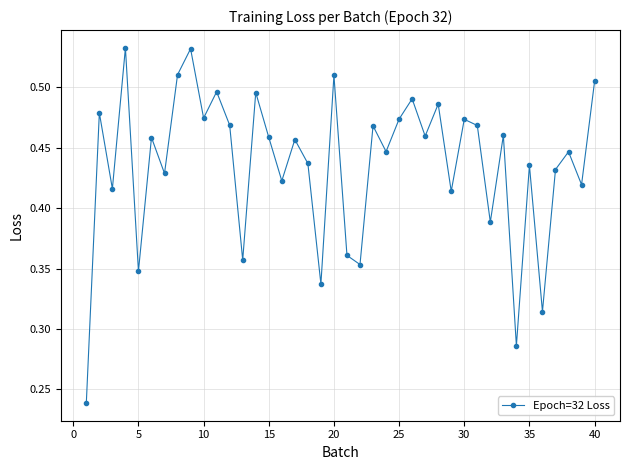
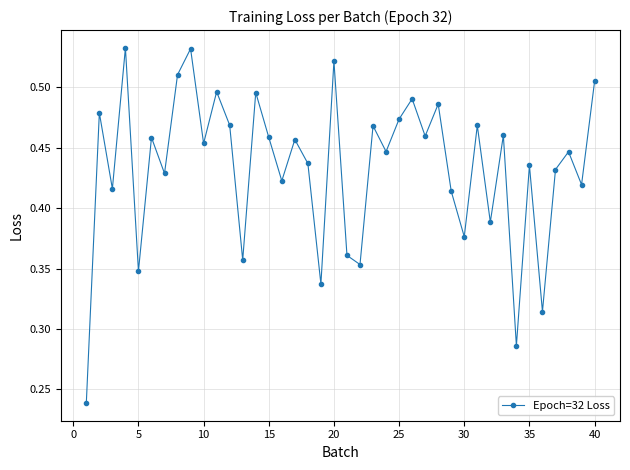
10: 0.475 -> 0.454
20: 0.510 -> 0.522
30: 0.473 -> 0.376
